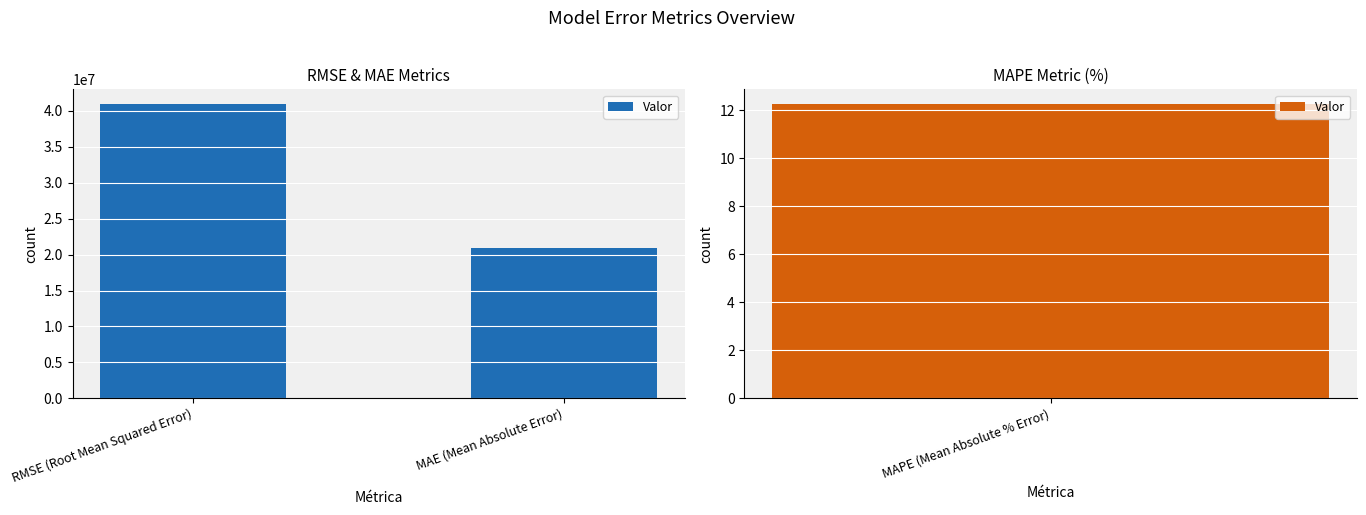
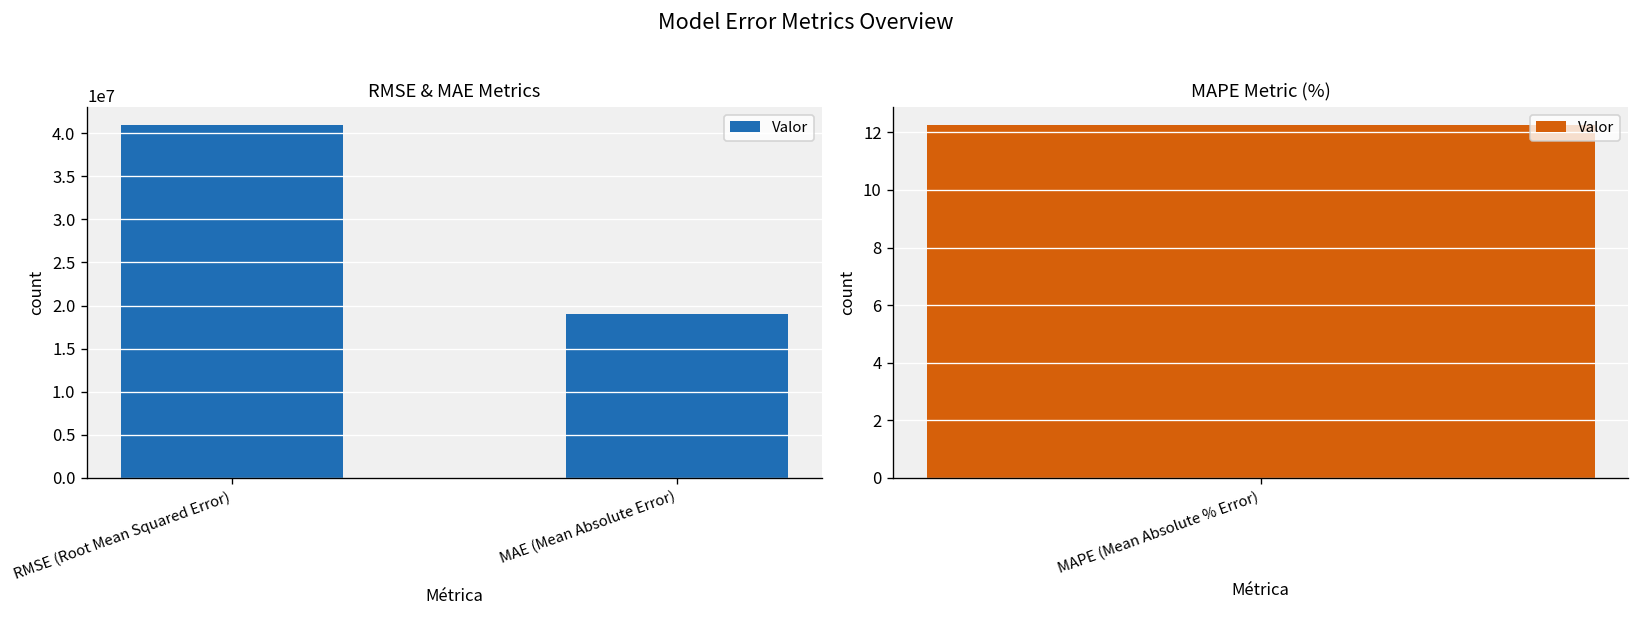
RMSE & MAE Metrics, MAE (Mean Absolute Error): 21000000 -> 19000000
